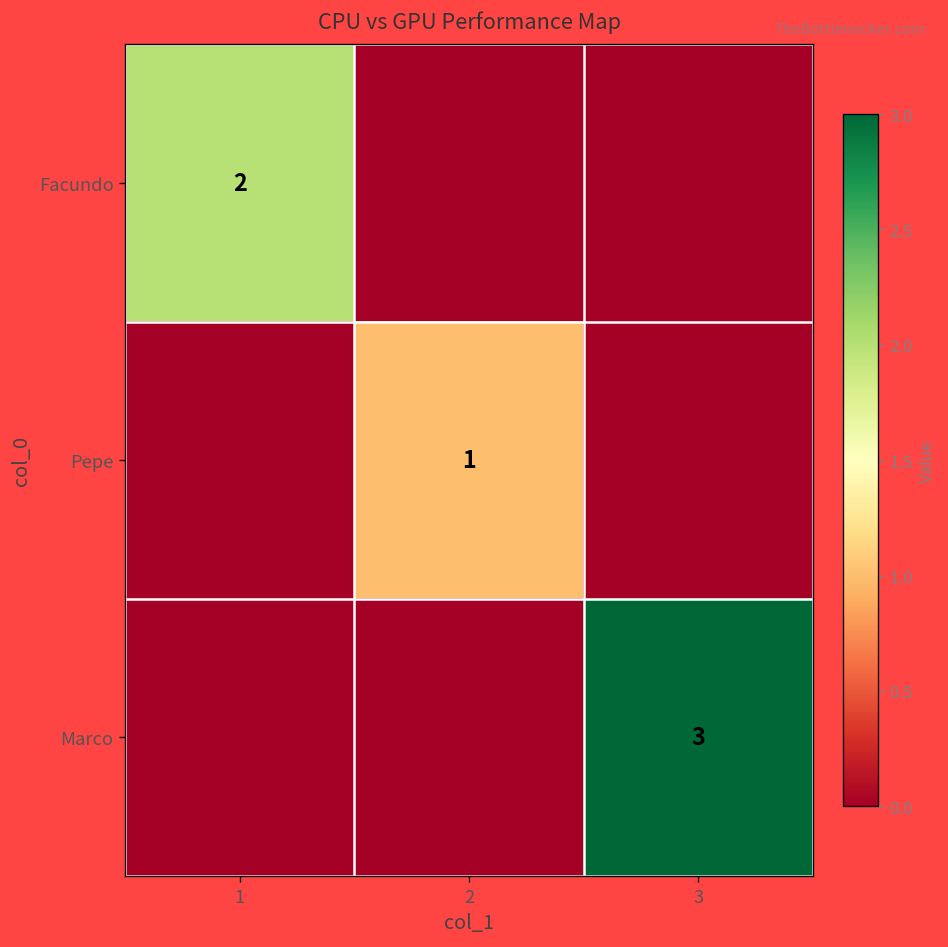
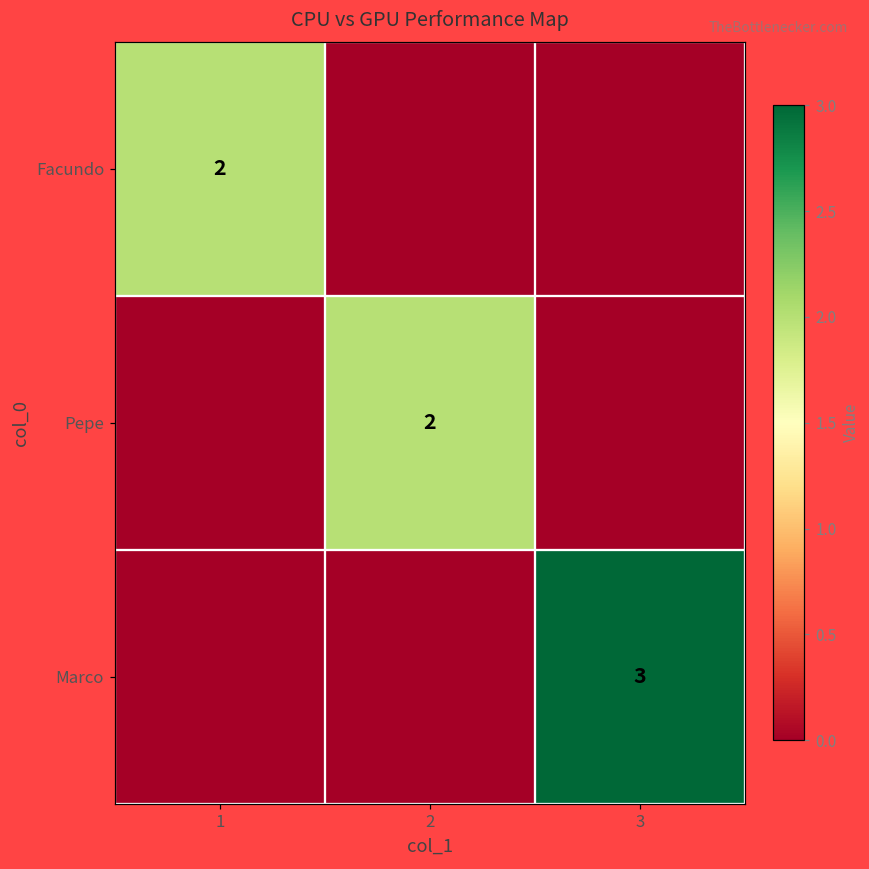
Pepe, 2: 1 -> 2
